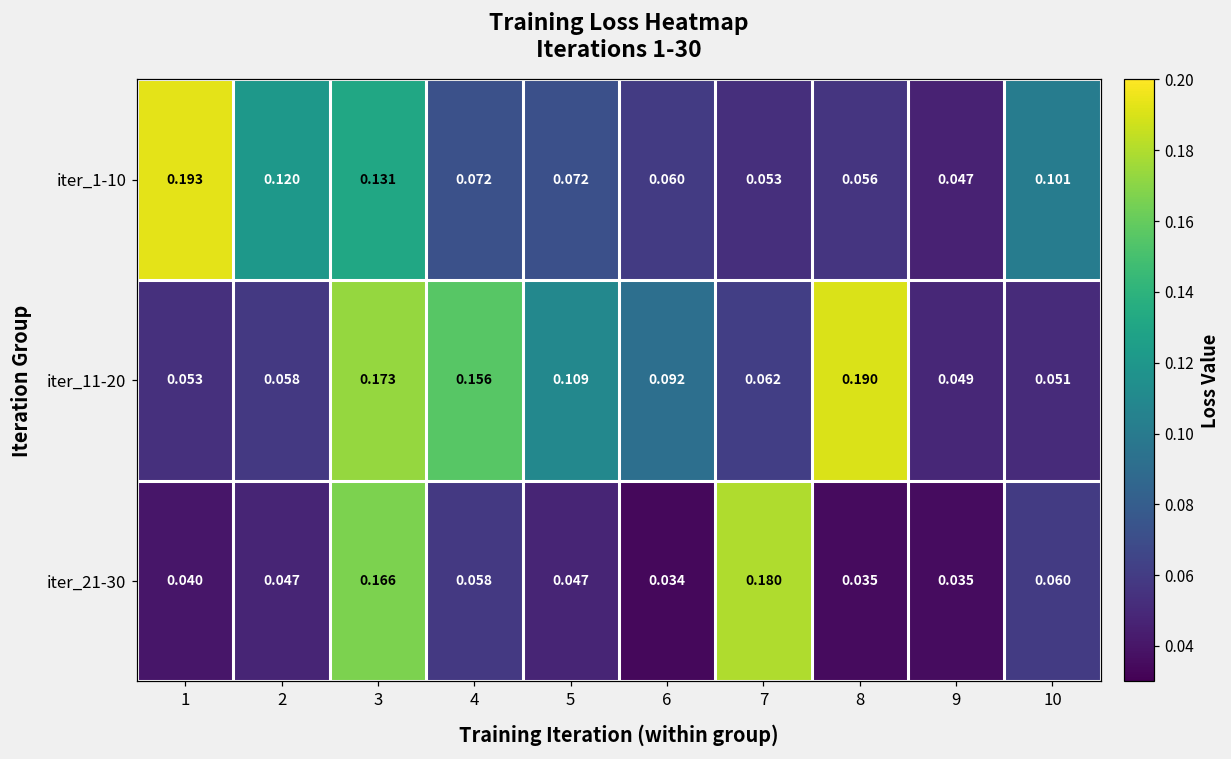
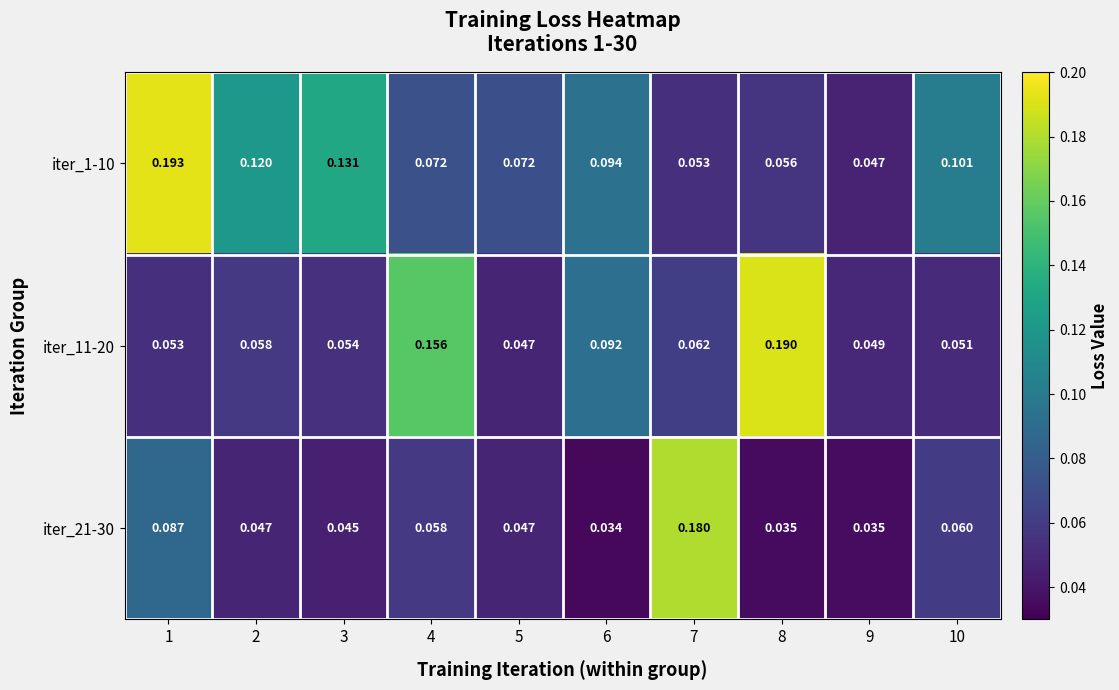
iter_1-10, 6: 0.060 -> 0.094
iter_11-20, 3: 0.173 -> 0.054
iter_11-20, 5: 0.109 -> 0.047
iter_21-30, 1: 0.040 -> 0.087
iter_21-30, 3: 0.166 -> 0.045
